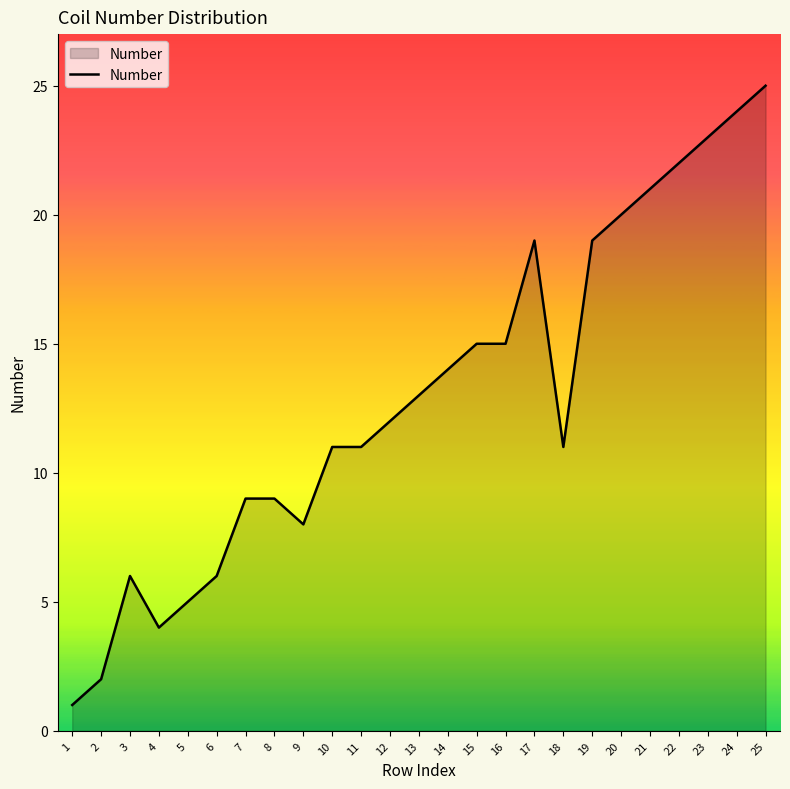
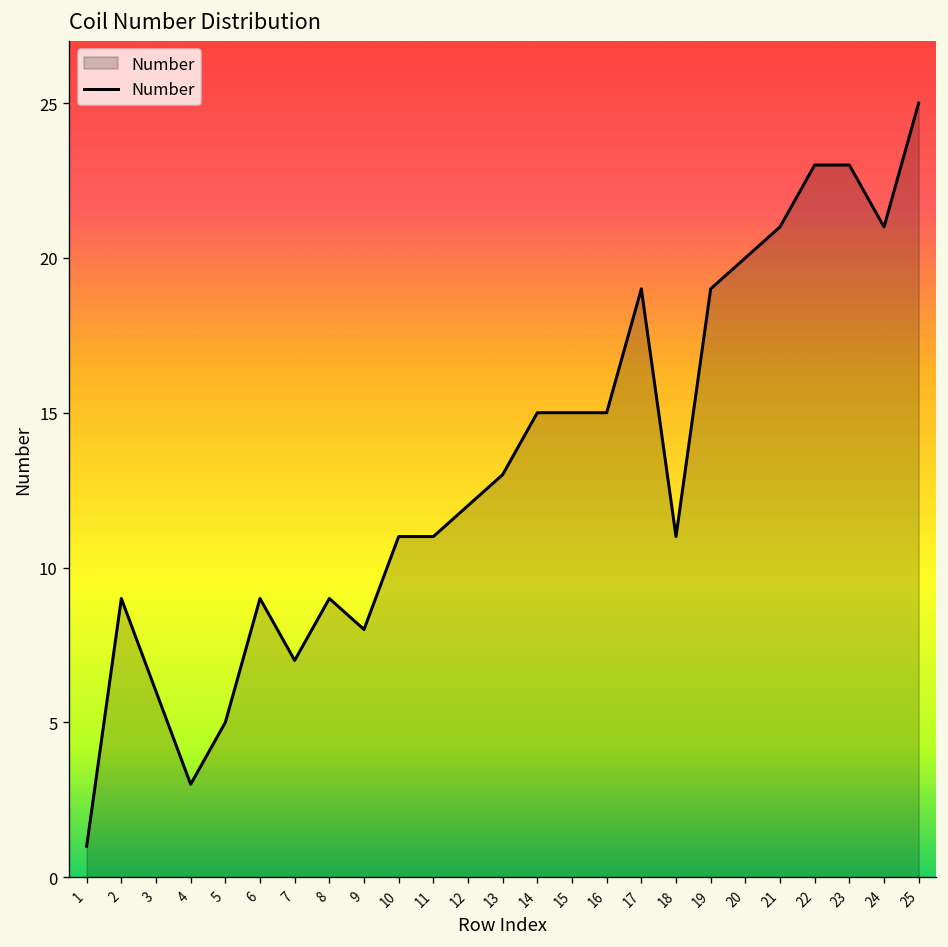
2: 2 -> 9
4: 4 -> 3
6: 6 -> 9
7: 9 -> 7
14: 14 -> 15
22: 22 -> 23
24: 24 -> 21
